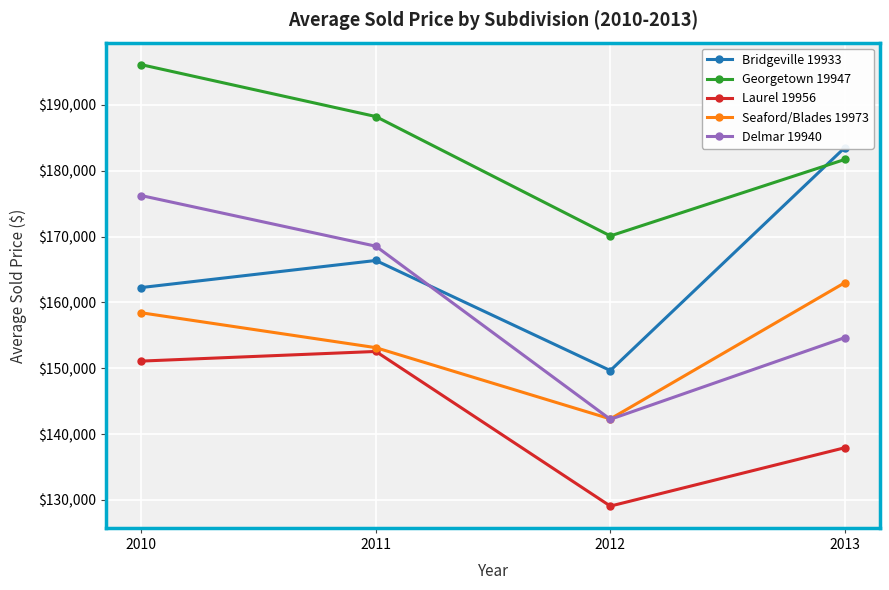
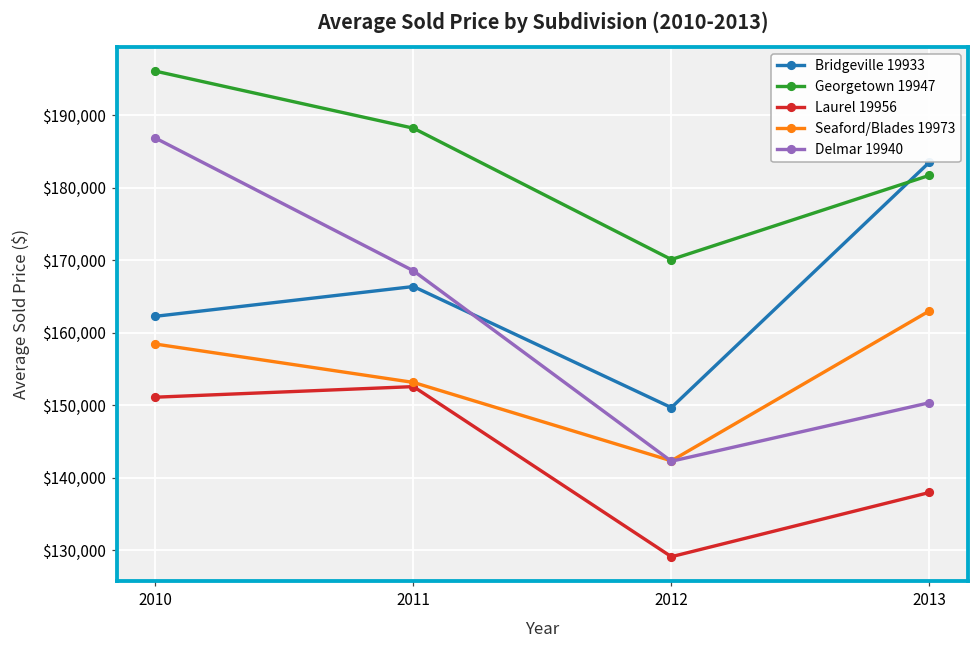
Delmar 19940, 2010: $176,000 -> $187,000
Delmar 19940, 2013: $155,000 -> $150,000
